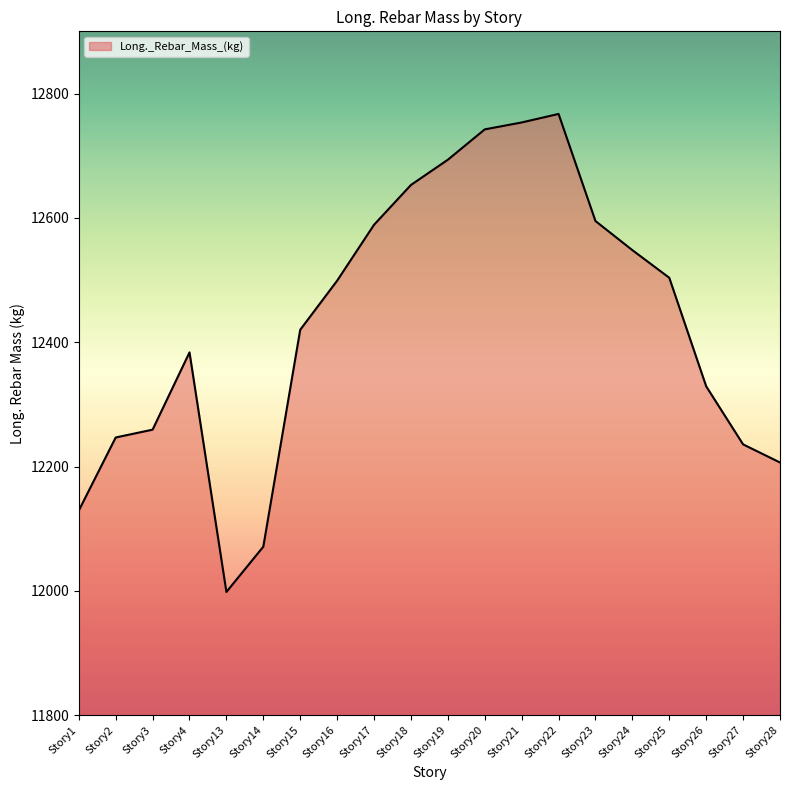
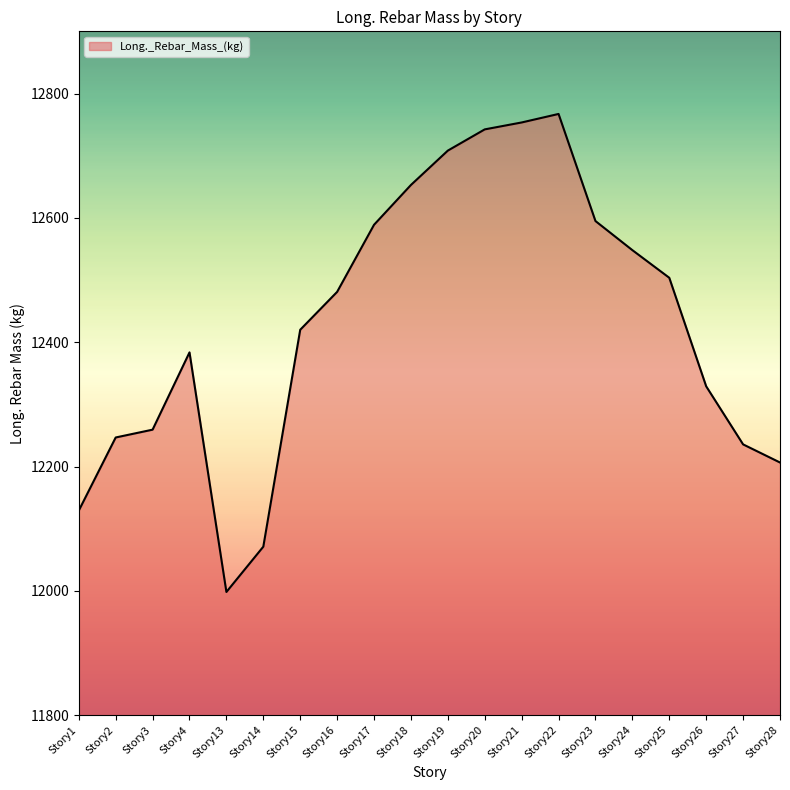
Story16: 12500 -> 12480
Story19: 12690 -> 12710
